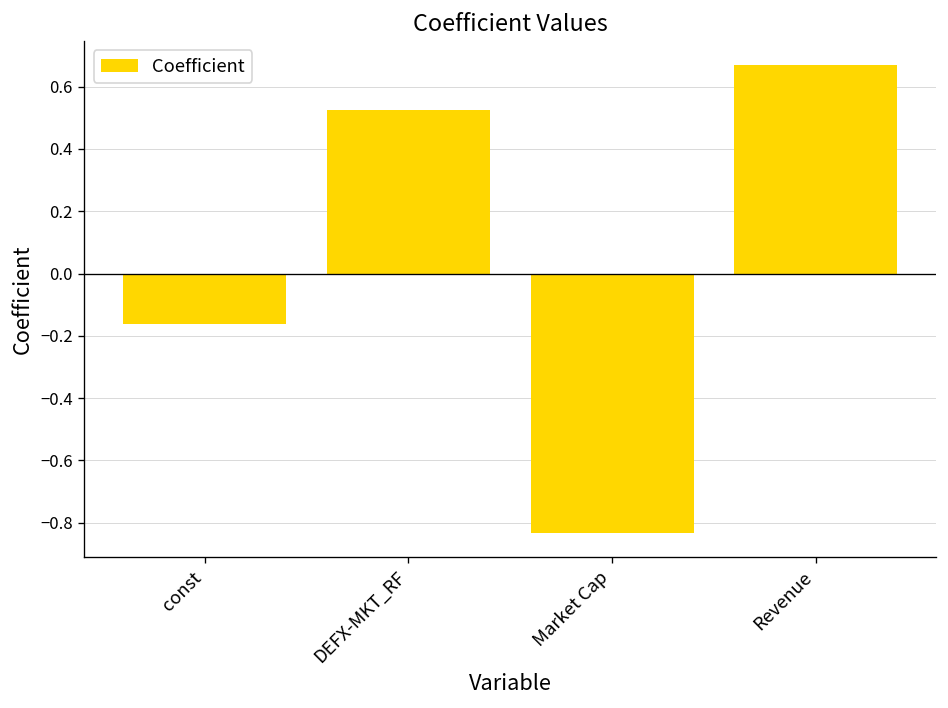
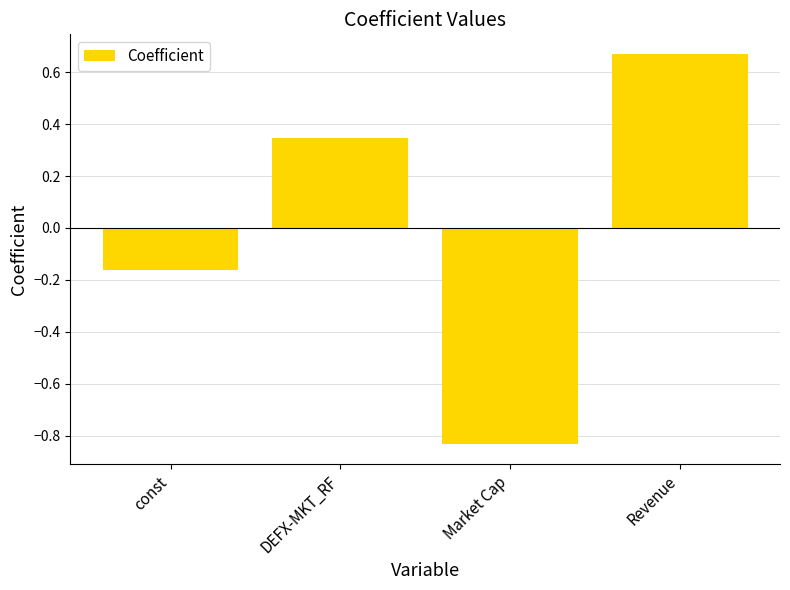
DEFX-MKT_RF: 0.52 -> 0.35
